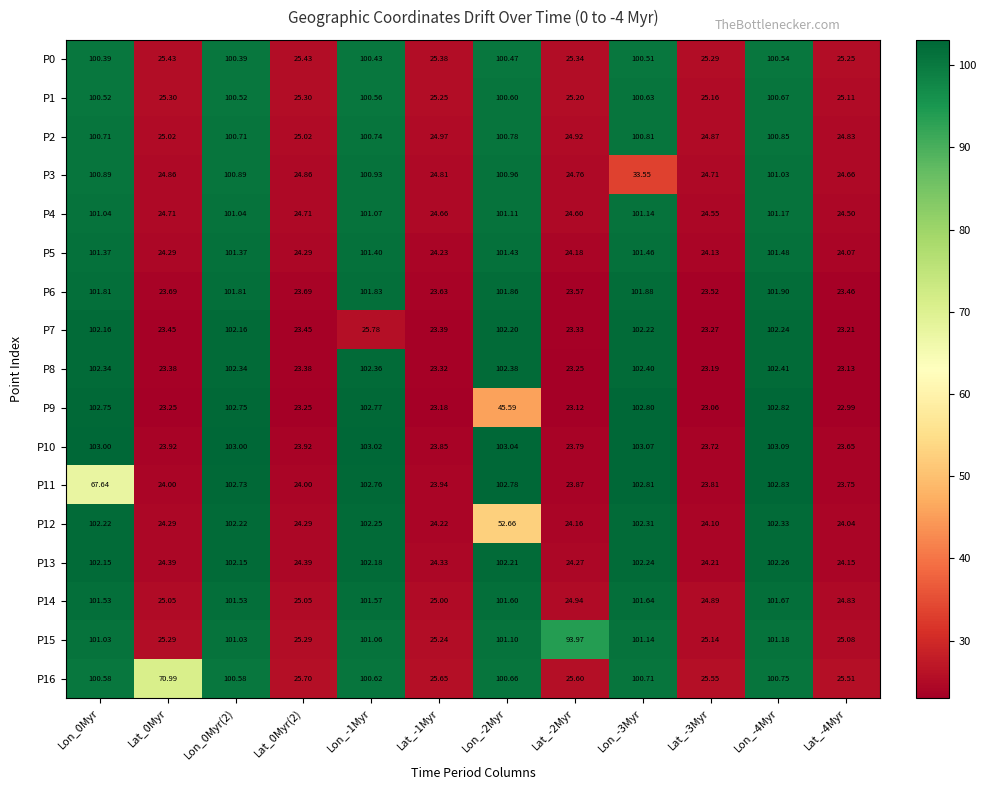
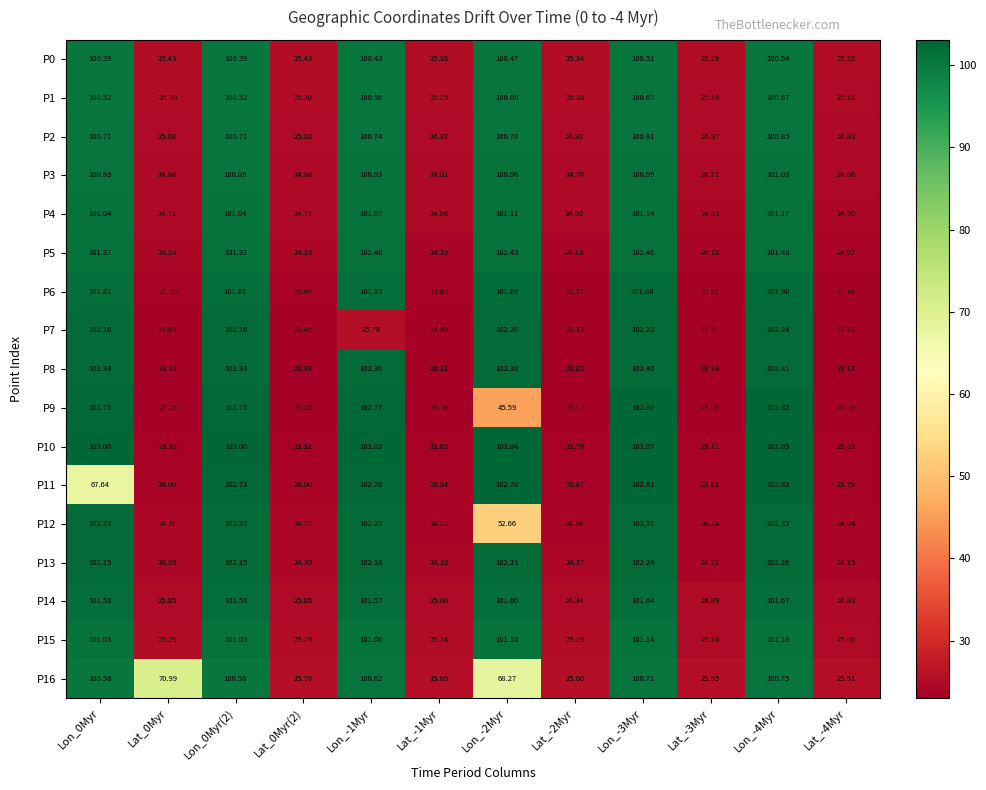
P3, Lon_-3Myr: 33.55 -> 100.99
P15, Lat_-2Myr: 93.97 -> 25.19
P16, Lon_-2Myr: 100.66 -> 68.27
